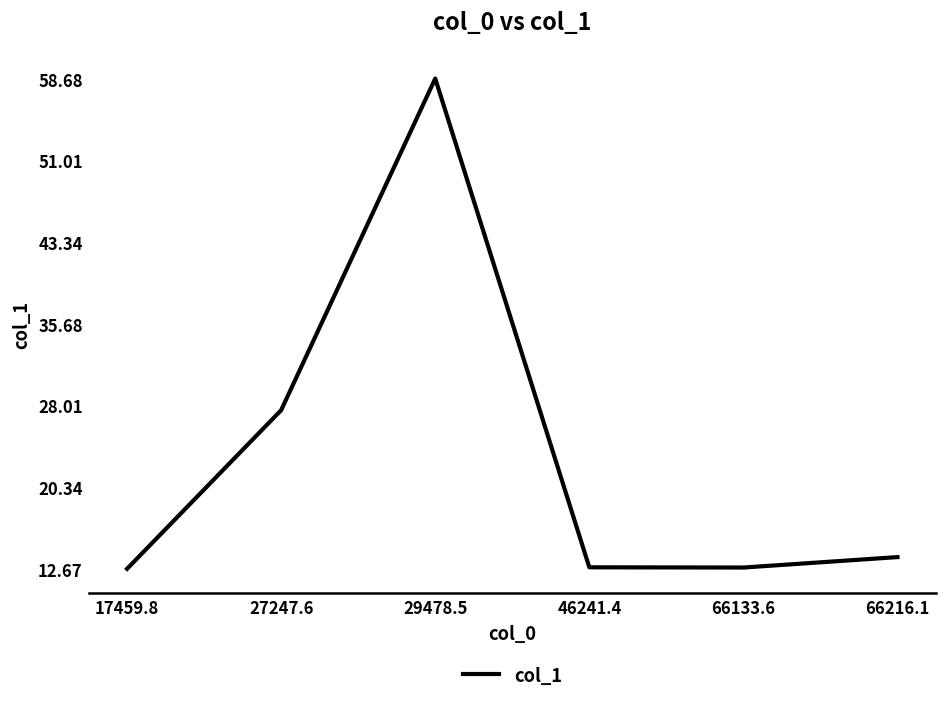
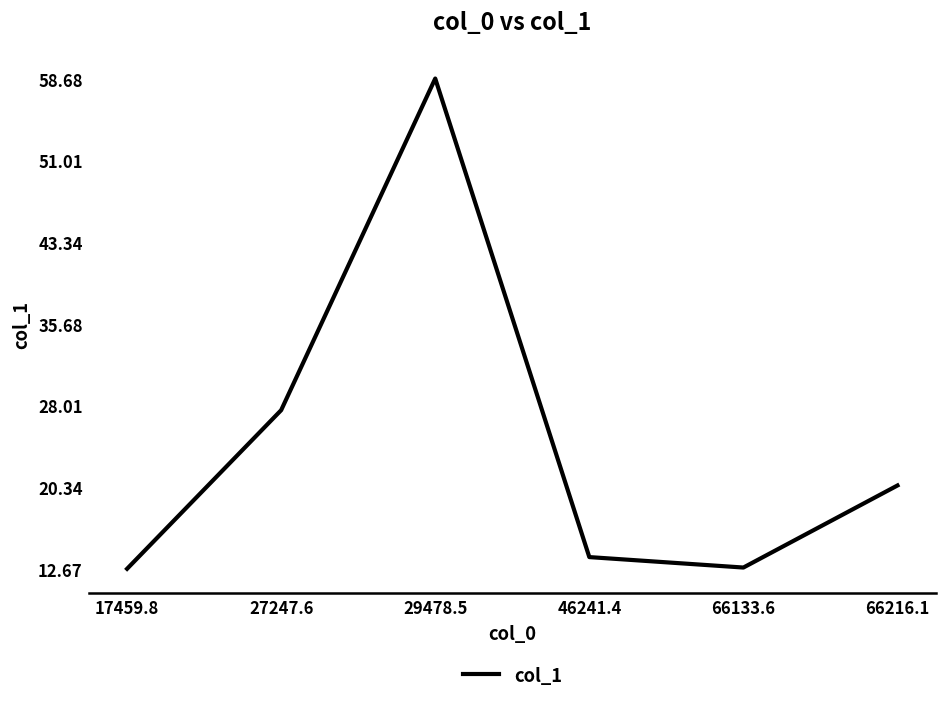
46241.4: 13 -> 14
66216.1: 14 -> 20
